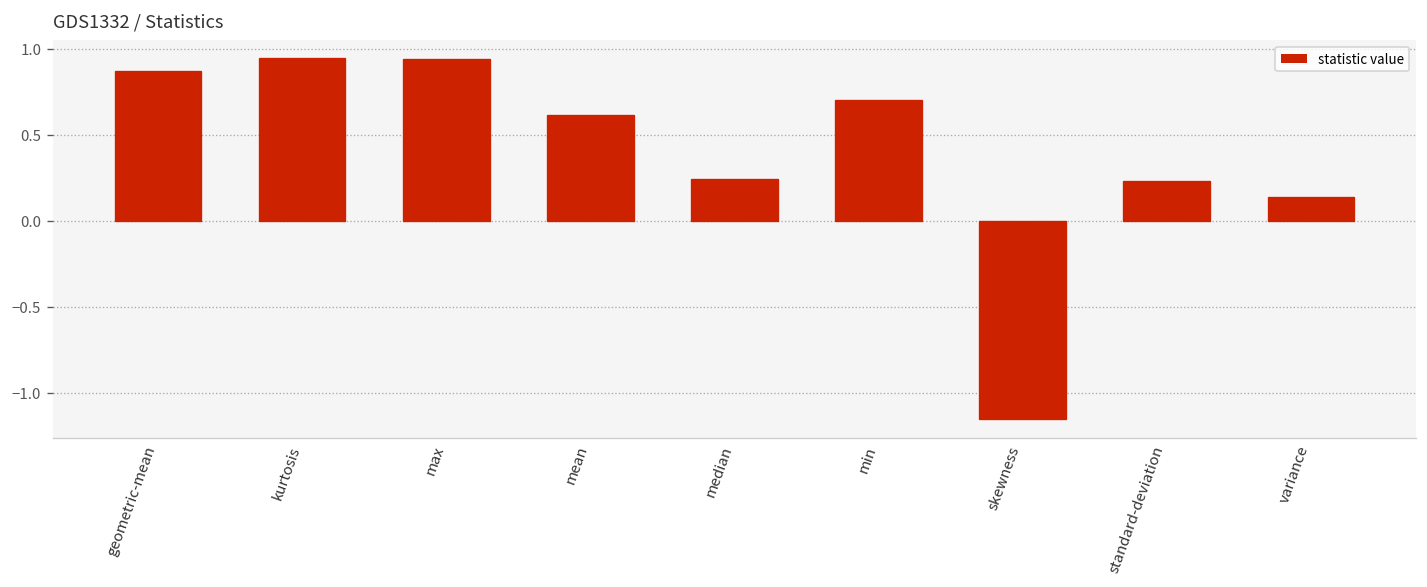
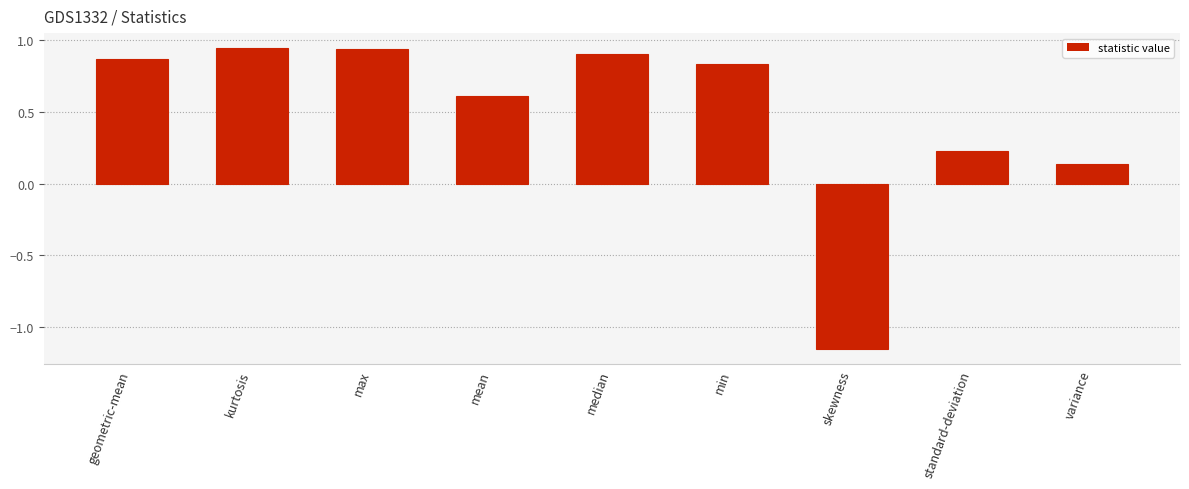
median: 0.24 -> 0.90
min: 0.70 -> 0.84
